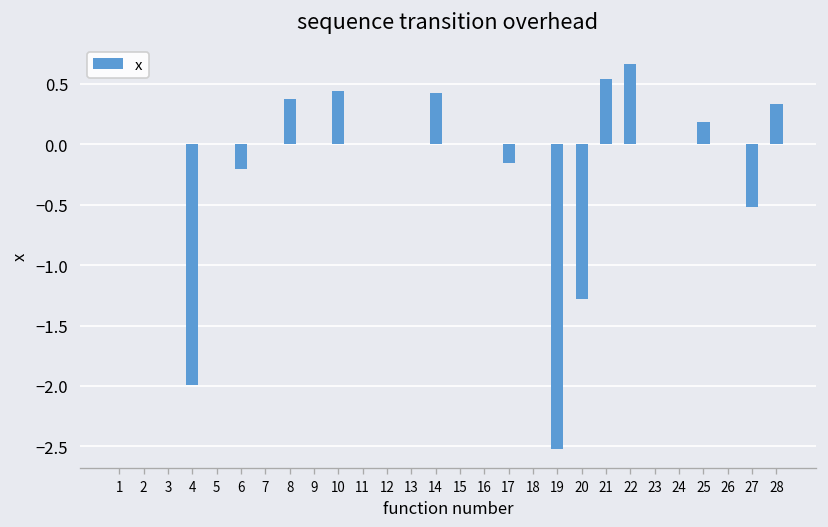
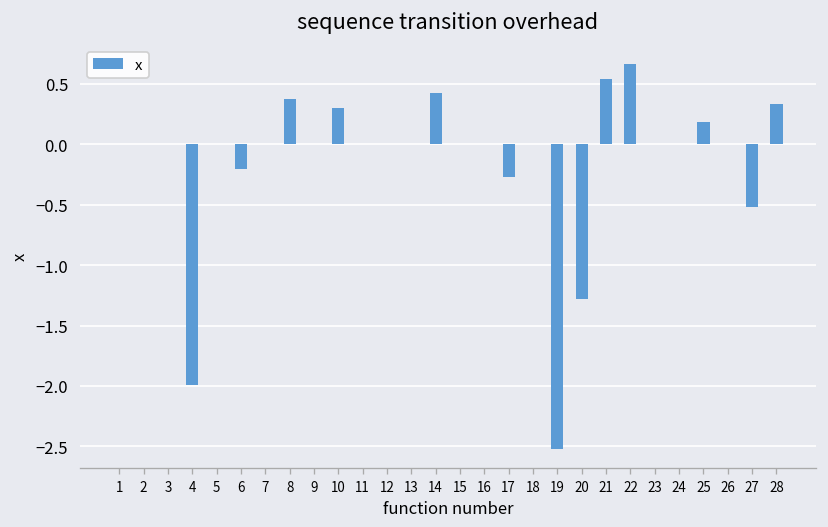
10: 0.44 -> 0.30
17: -0.15 -> -0.27
